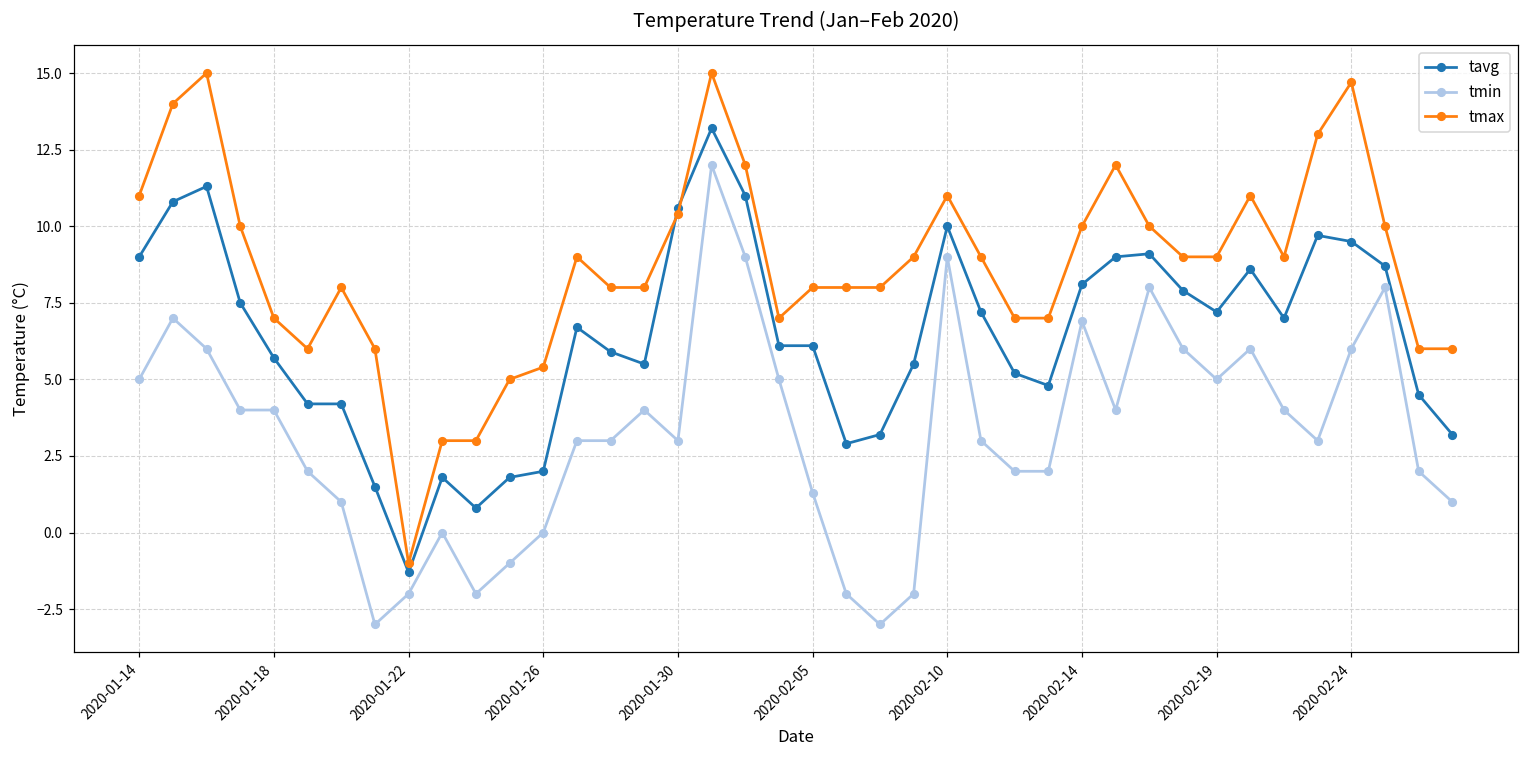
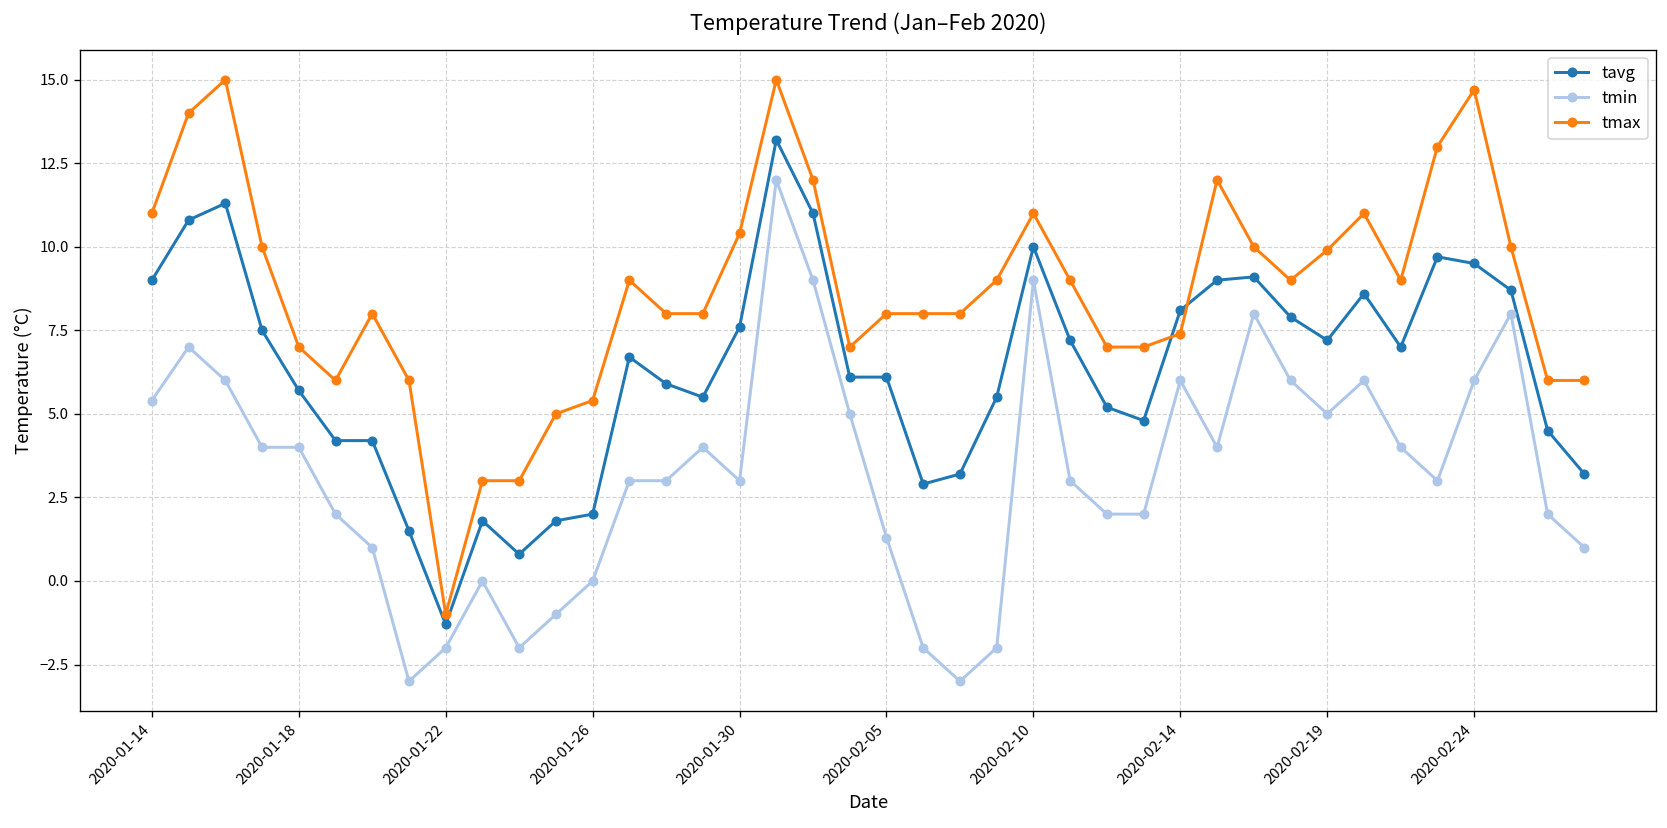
tmin, 2020-01-14: 5.0 -> 5.4
tavg, 2020-01-30: 10.6 -> 7.6
tmin, 2020-02-14: 6.9 -> 6.0
tmax, 2020-02-14: 10.0 -> 7.4
tmax, 2020-02-19: 9.0 -> 9.9
